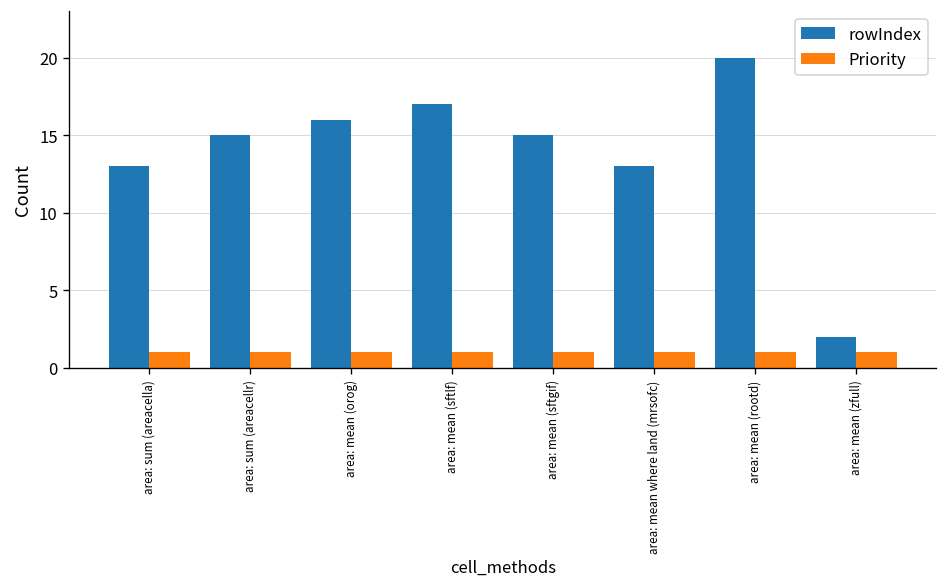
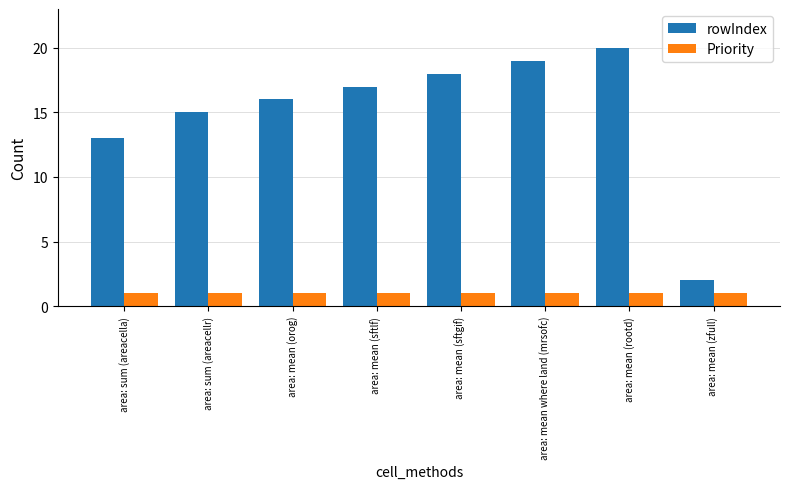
rowIndex, area: mean (sftgif): 15 -> 18
rowIndex, area: mean where land (mrsofc): 13 -> 19
